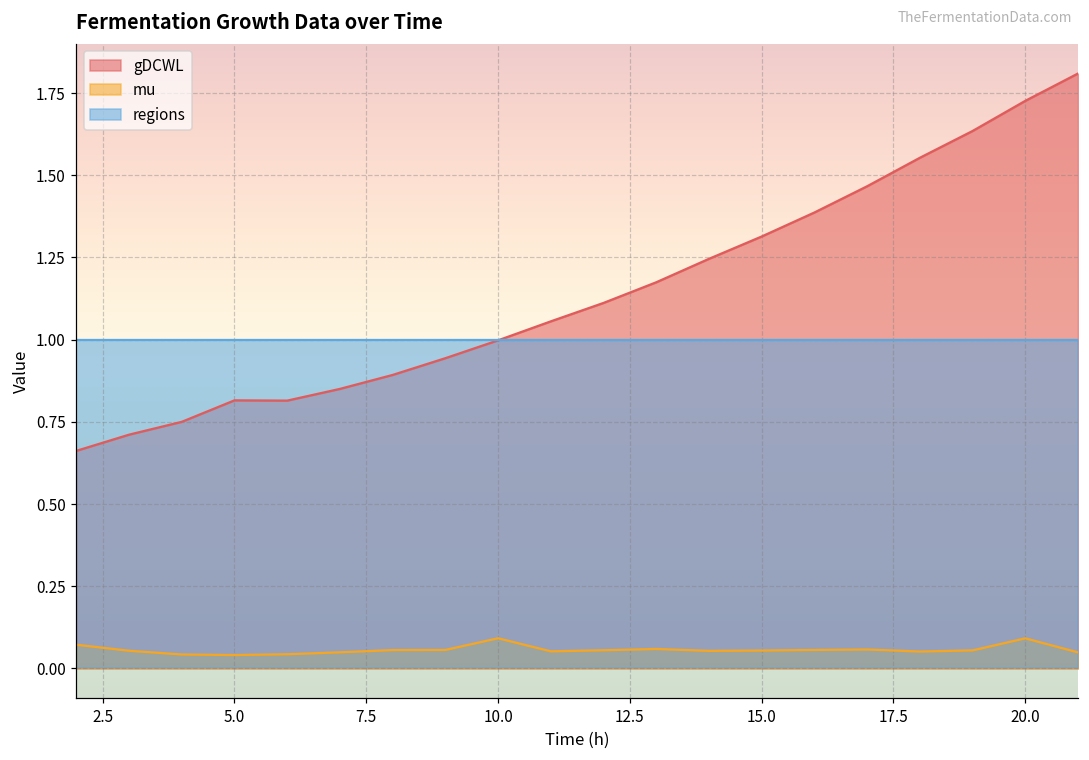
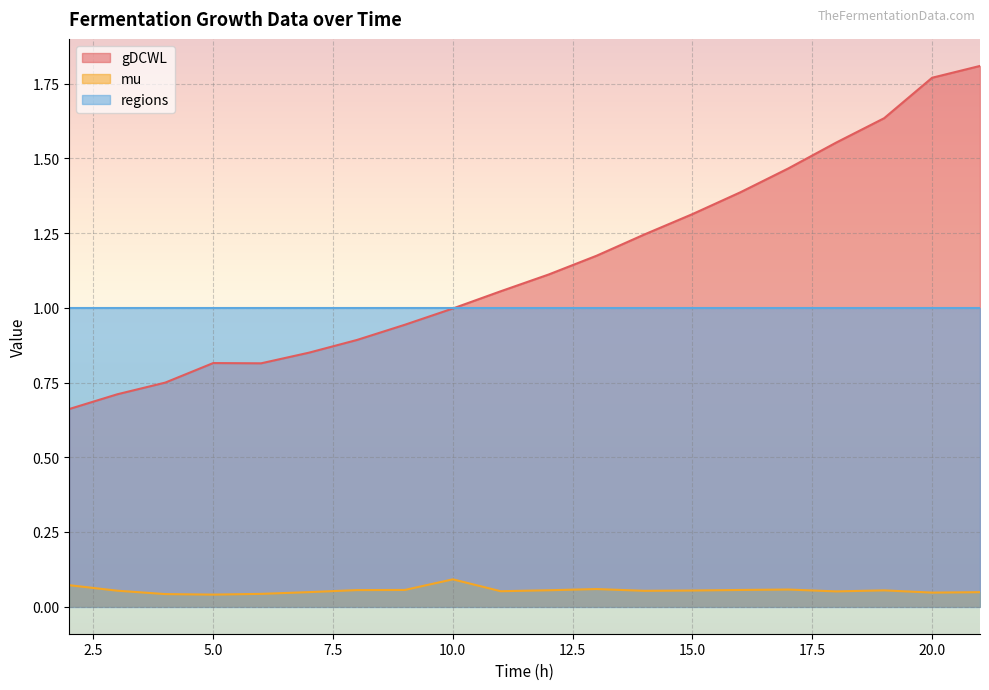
gDCWL, 20.0: 1.73 -> 1.77
mu, 20.0: 0.09 -> 0.05
